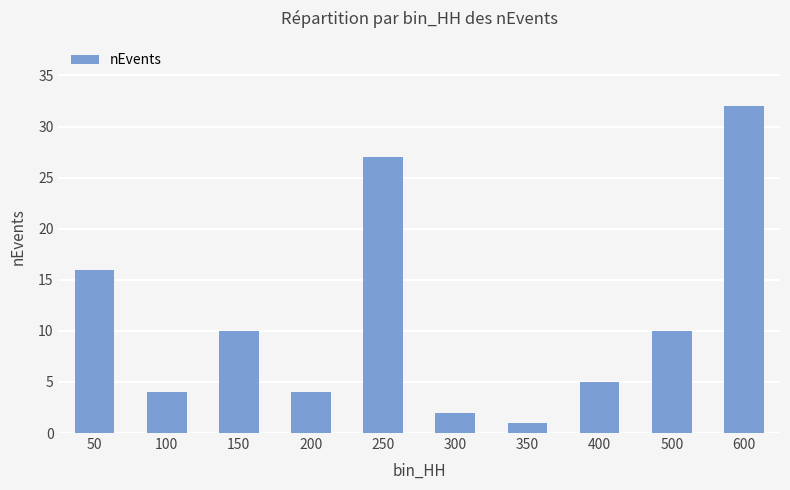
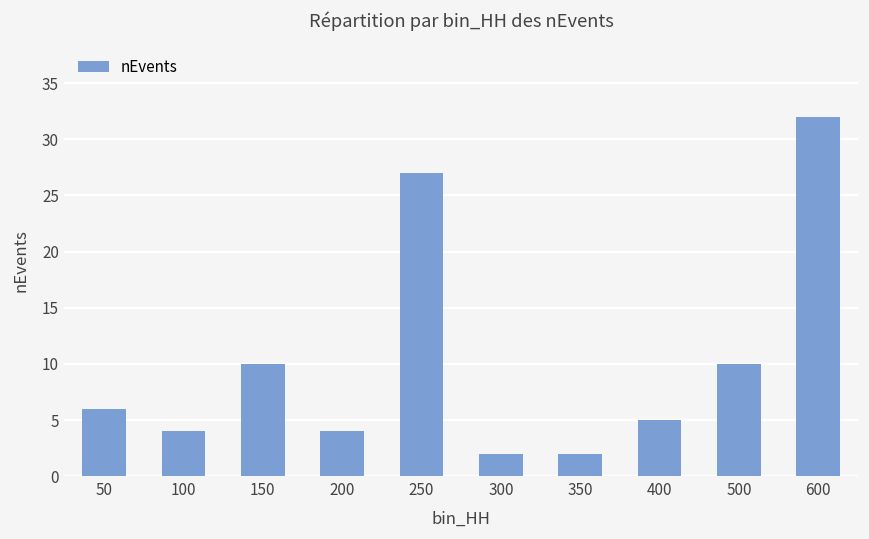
50: 16 -> 6
350: 1 -> 2
